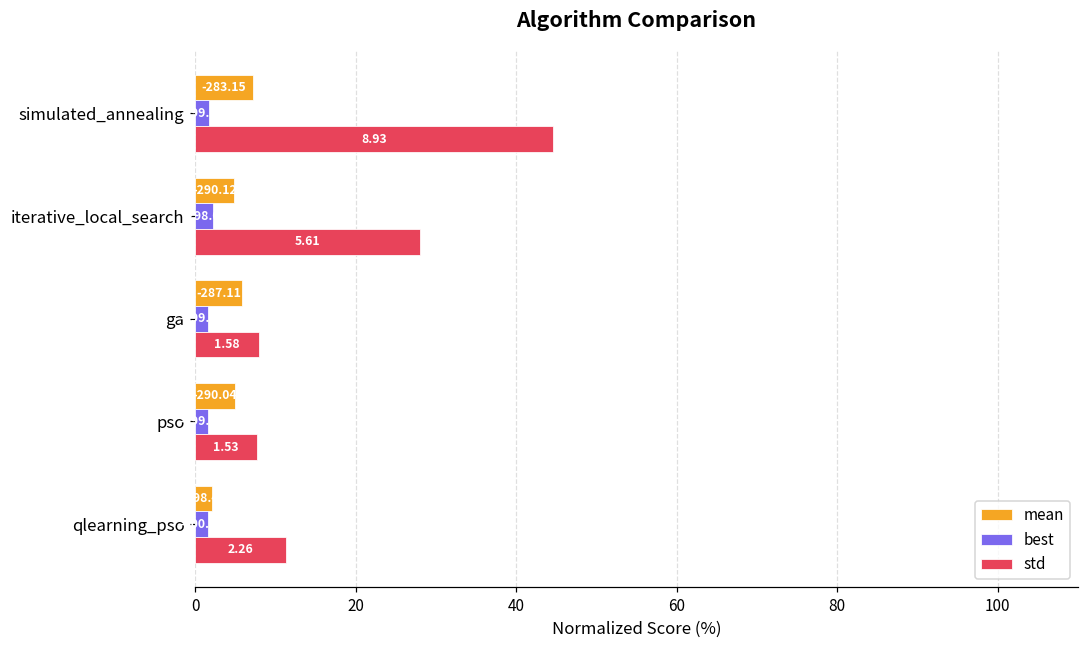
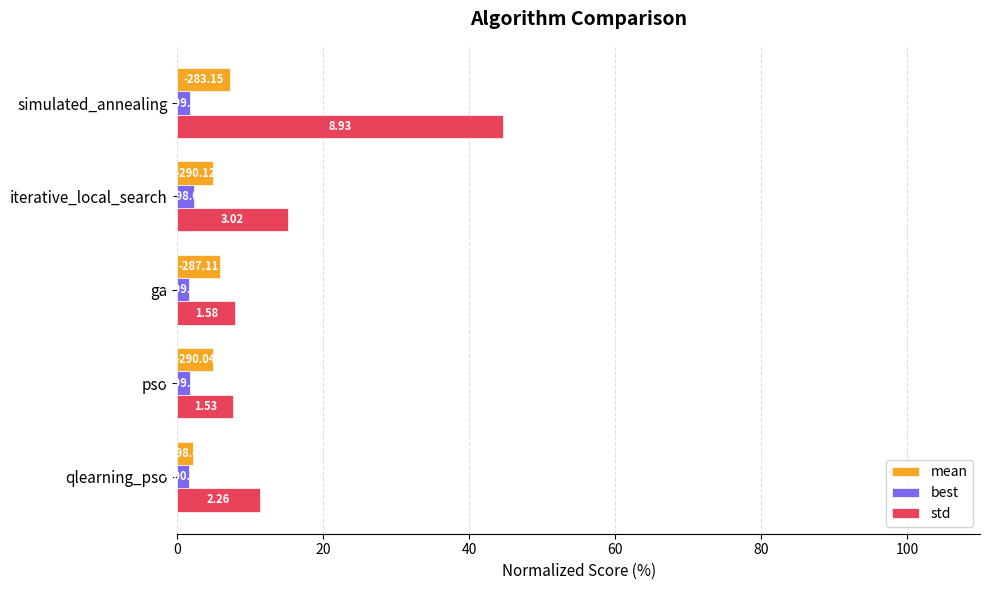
std, iterative_local_search: 5.61 -> 3.02
